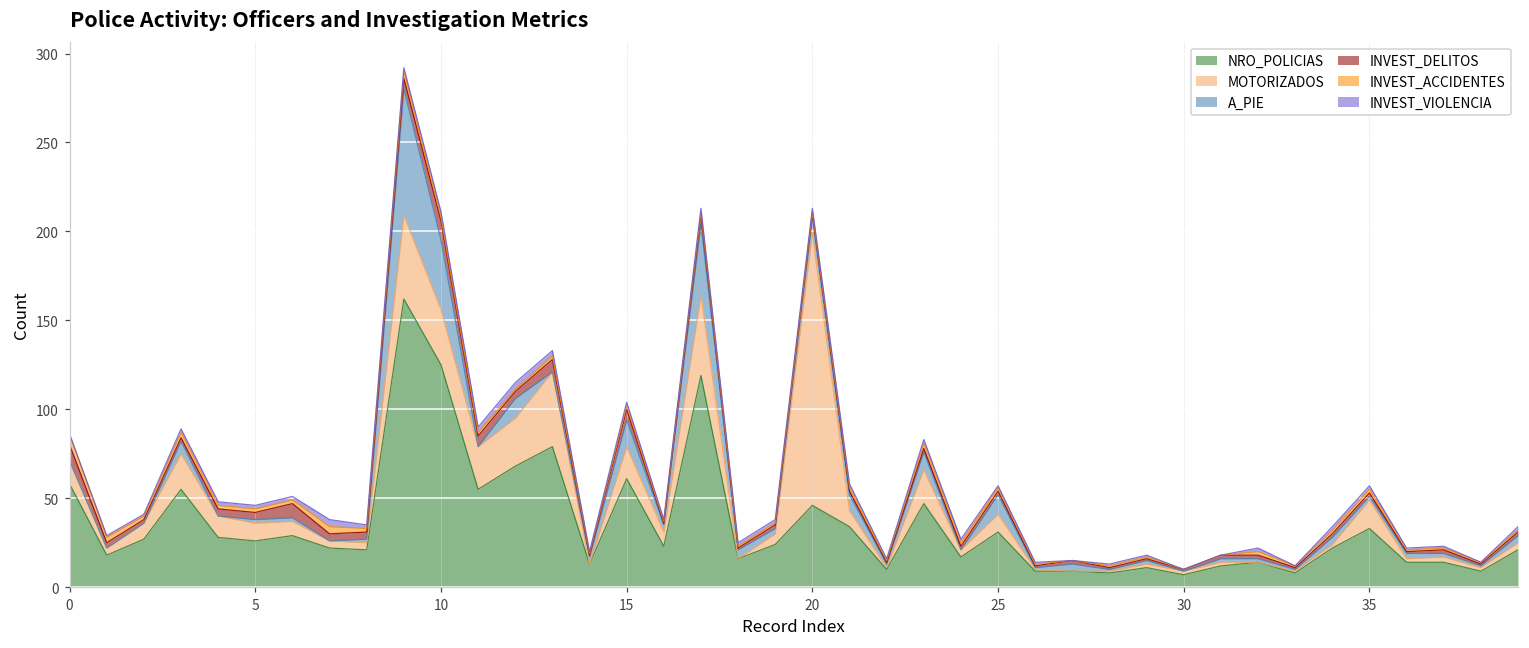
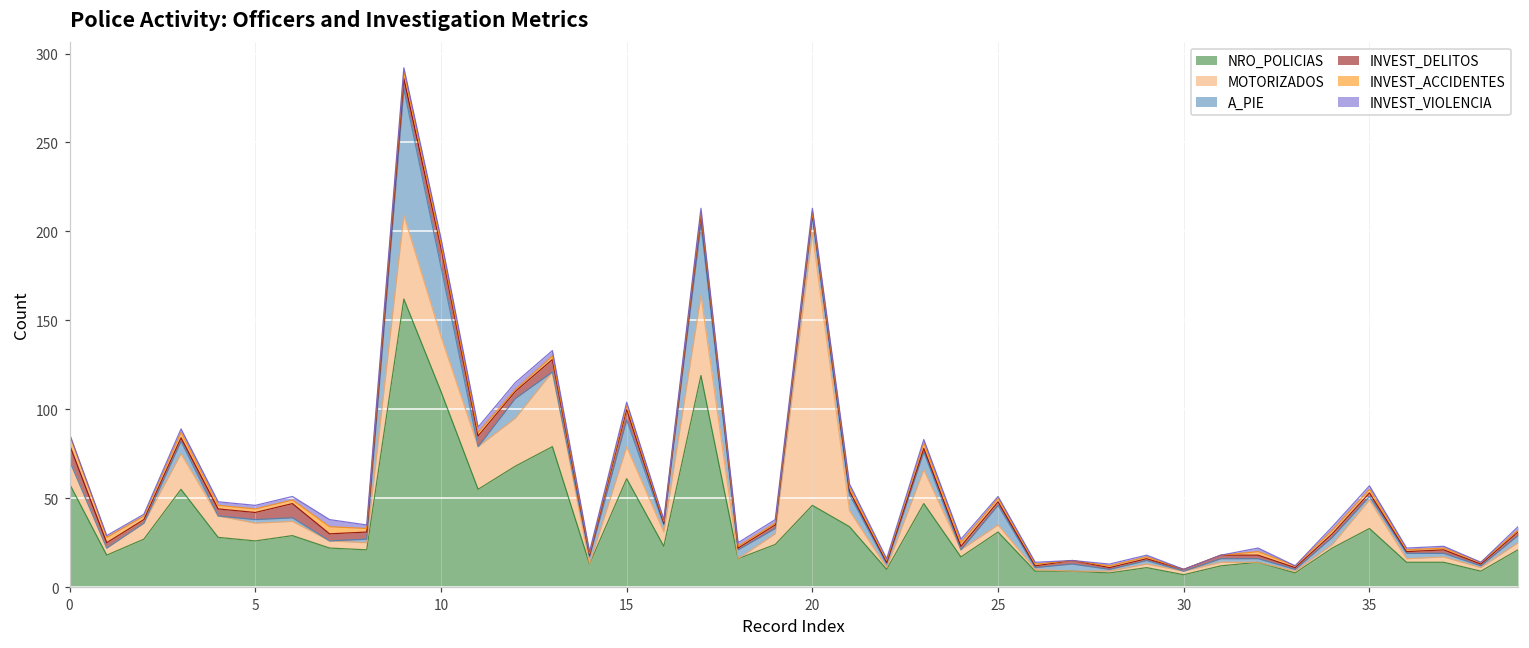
NRO_POLICIAS, 10: 125 -> 110
MOTORIZADOS, 25: 10 -> 4
